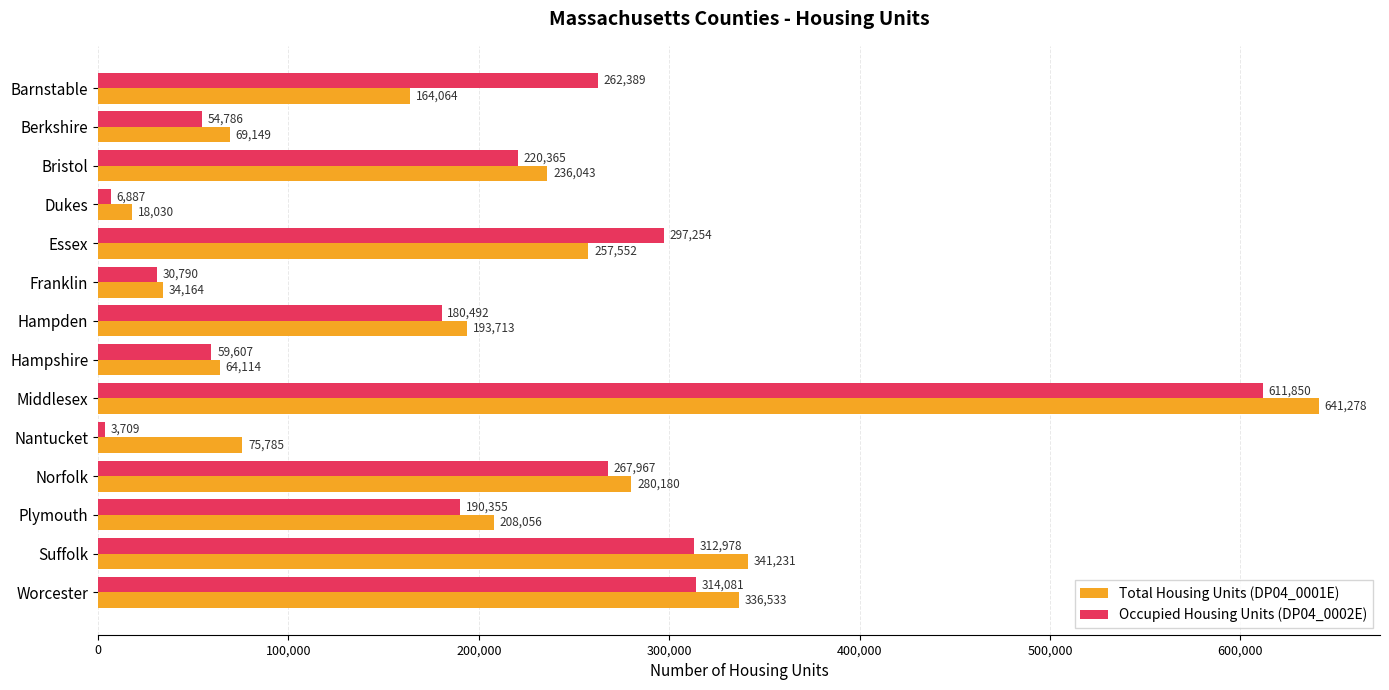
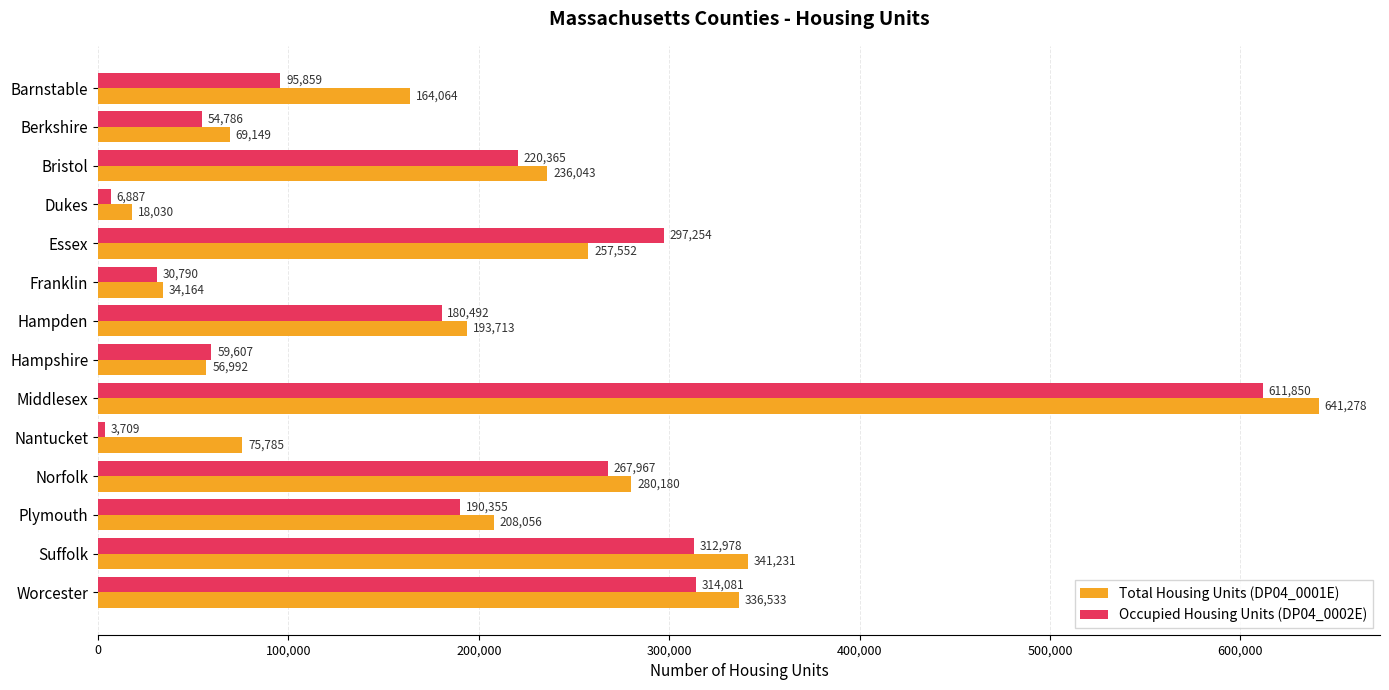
Occupied Housing Units (DP04_0002E), Barnstable: 262,389 -> 95,859
Total Housing Units (DP04_0001E), Hampshire: 64,114 -> 56,992
